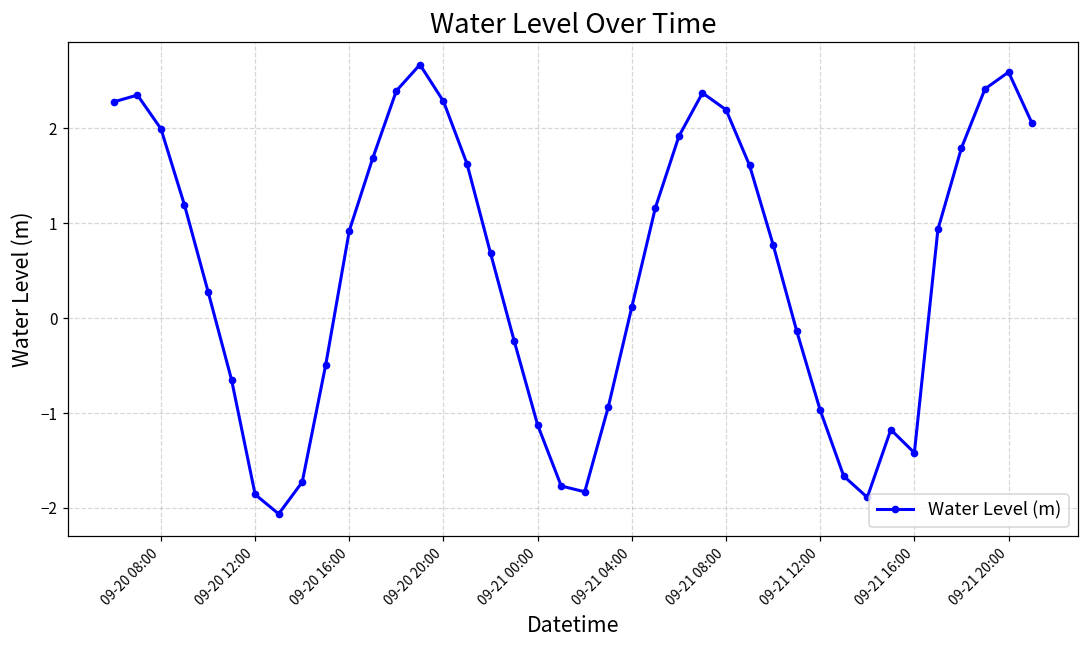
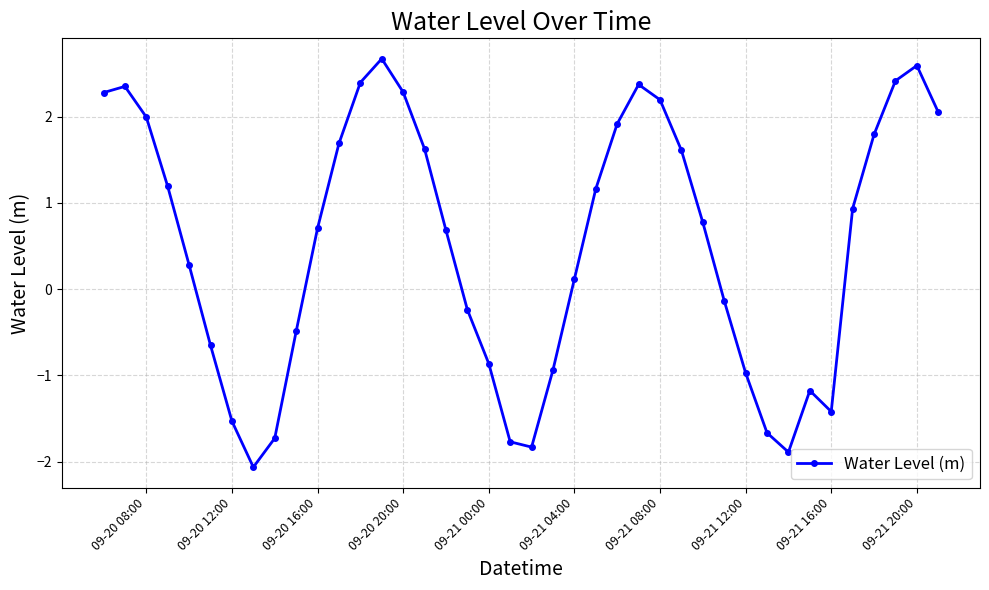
09-20 12:00: -1.9 -> -1.5
09-20 16:00: 0.9 -> 0.7
09-21 00:00: -1.1 -> -0.9
